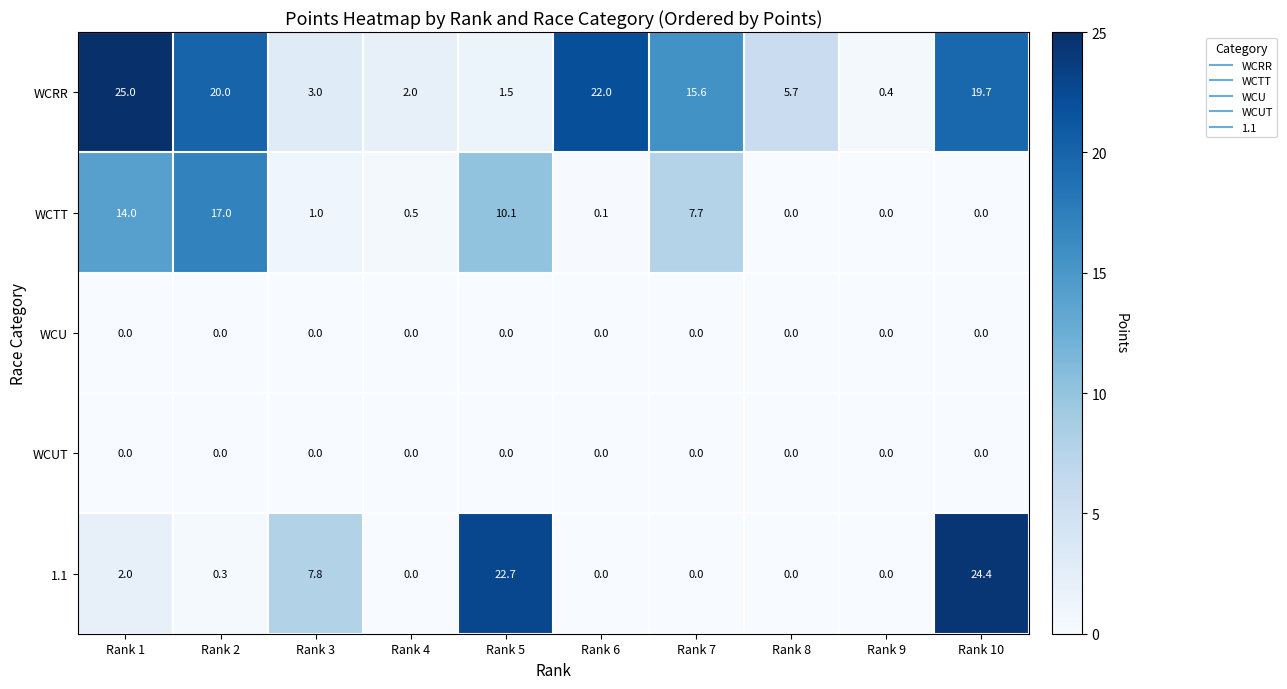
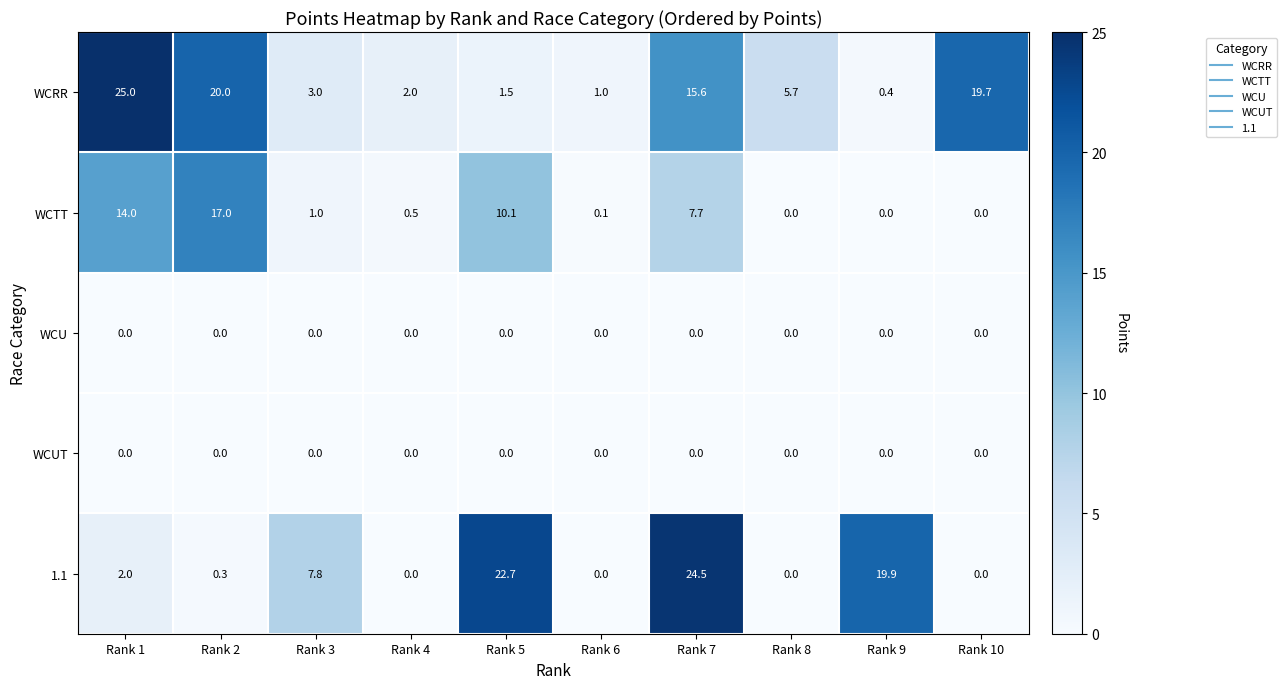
WCRR, Rank 6: 22.0 -> 1.0
1.1, Rank 7: 0.0 -> 24.5
1.1, Rank 9: 0.0 -> 19.9
1.1, Rank 10: 24.4 -> 0.0
